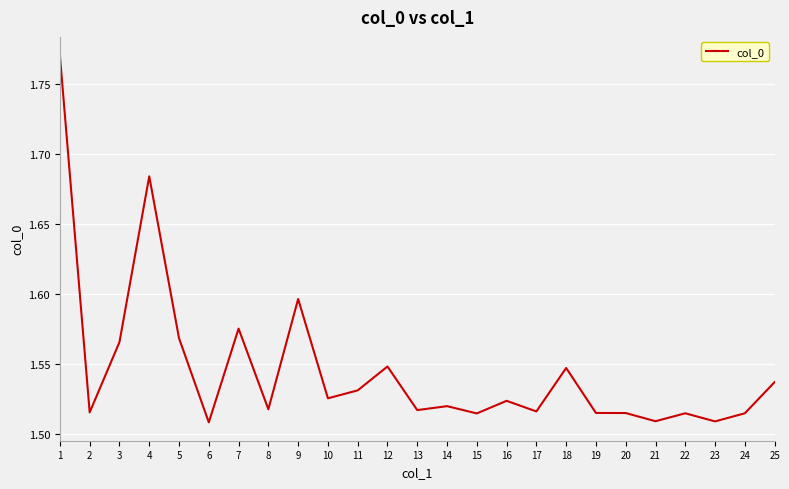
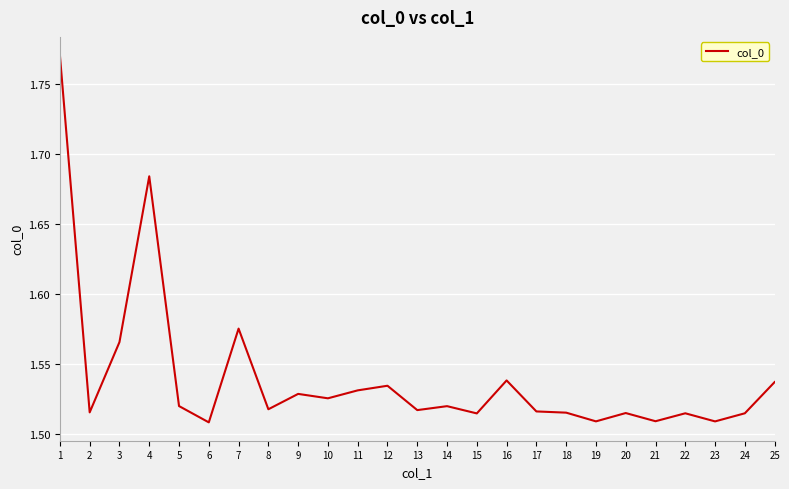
5: 1.569 -> 1.520
9: 1.596 -> 1.529
12: 1.548 -> 1.535
16: 1.524 -> 1.538
18: 1.547 -> 1.515
19: 1.515 -> 1.509
